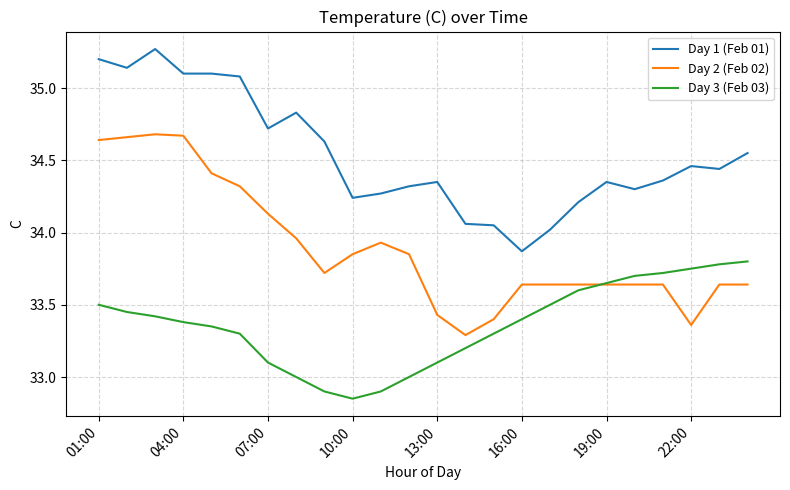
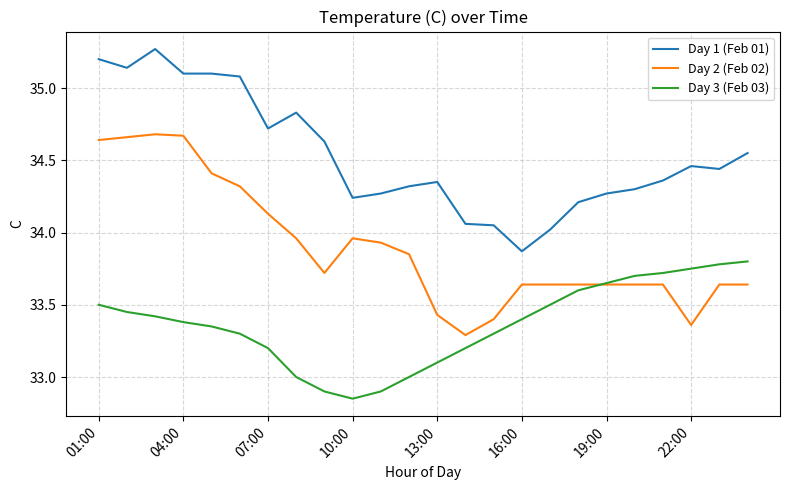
Day 3 (Feb 03), 07:00: 33.1 -> 33.2
Day 2 (Feb 02), 10:00: 33.85 -> 33.96
Day 1 (Feb 01), 19:00: 34.35 -> 34.27
